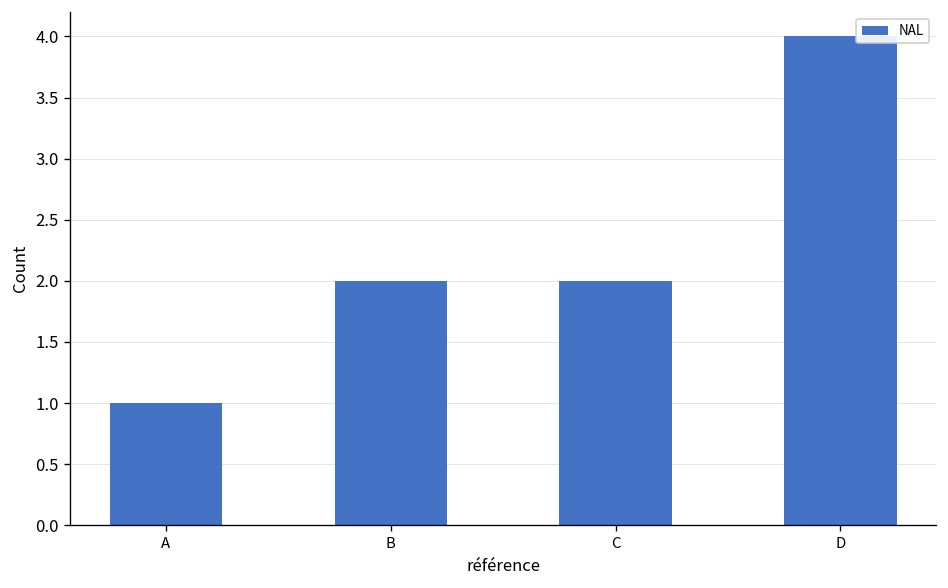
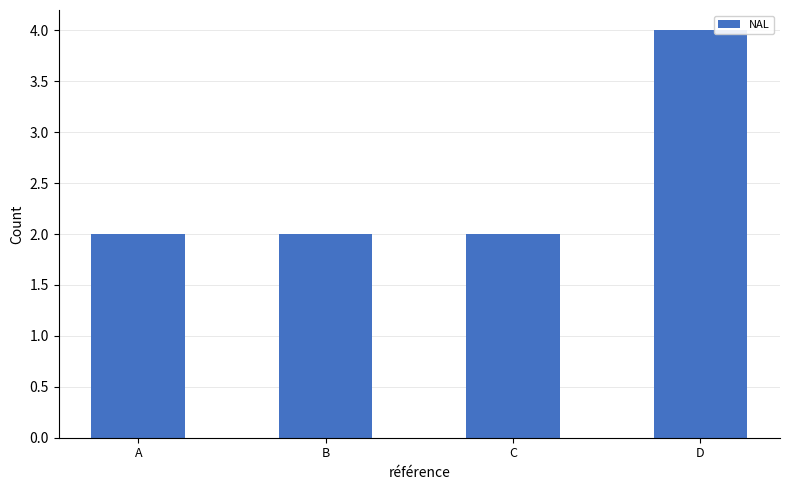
A: 1 -> 2
